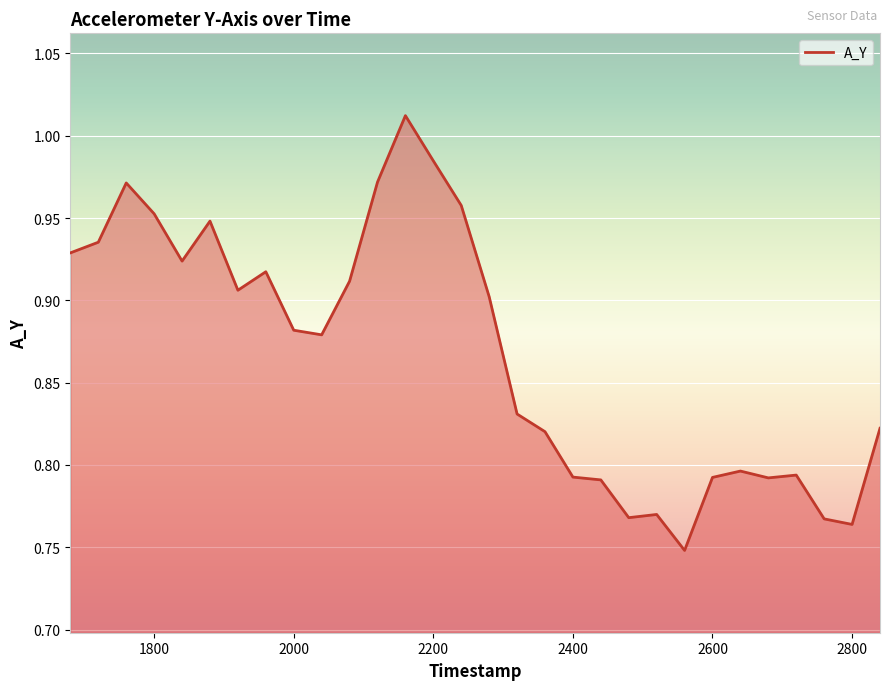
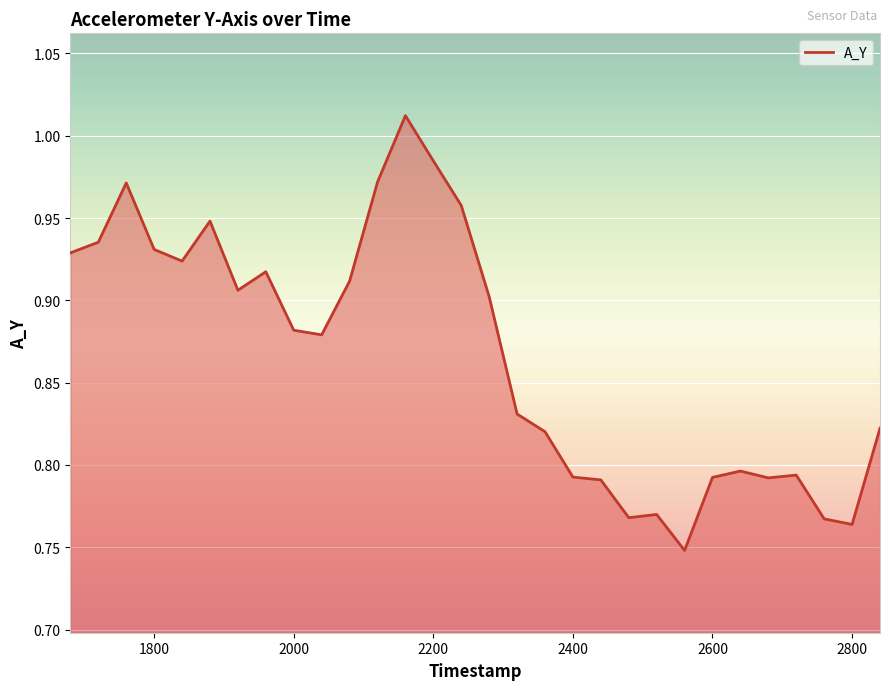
1800: 0.953 -> 0.931
